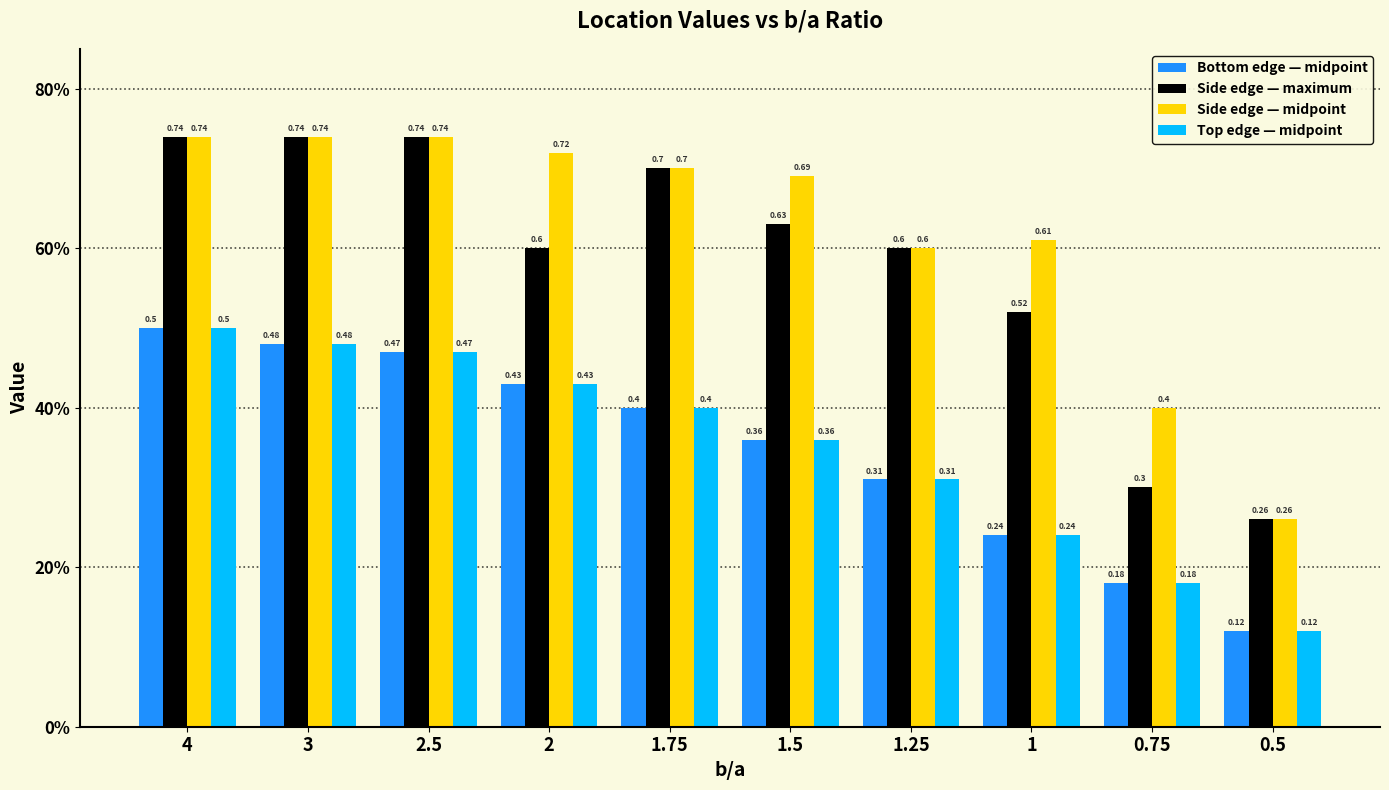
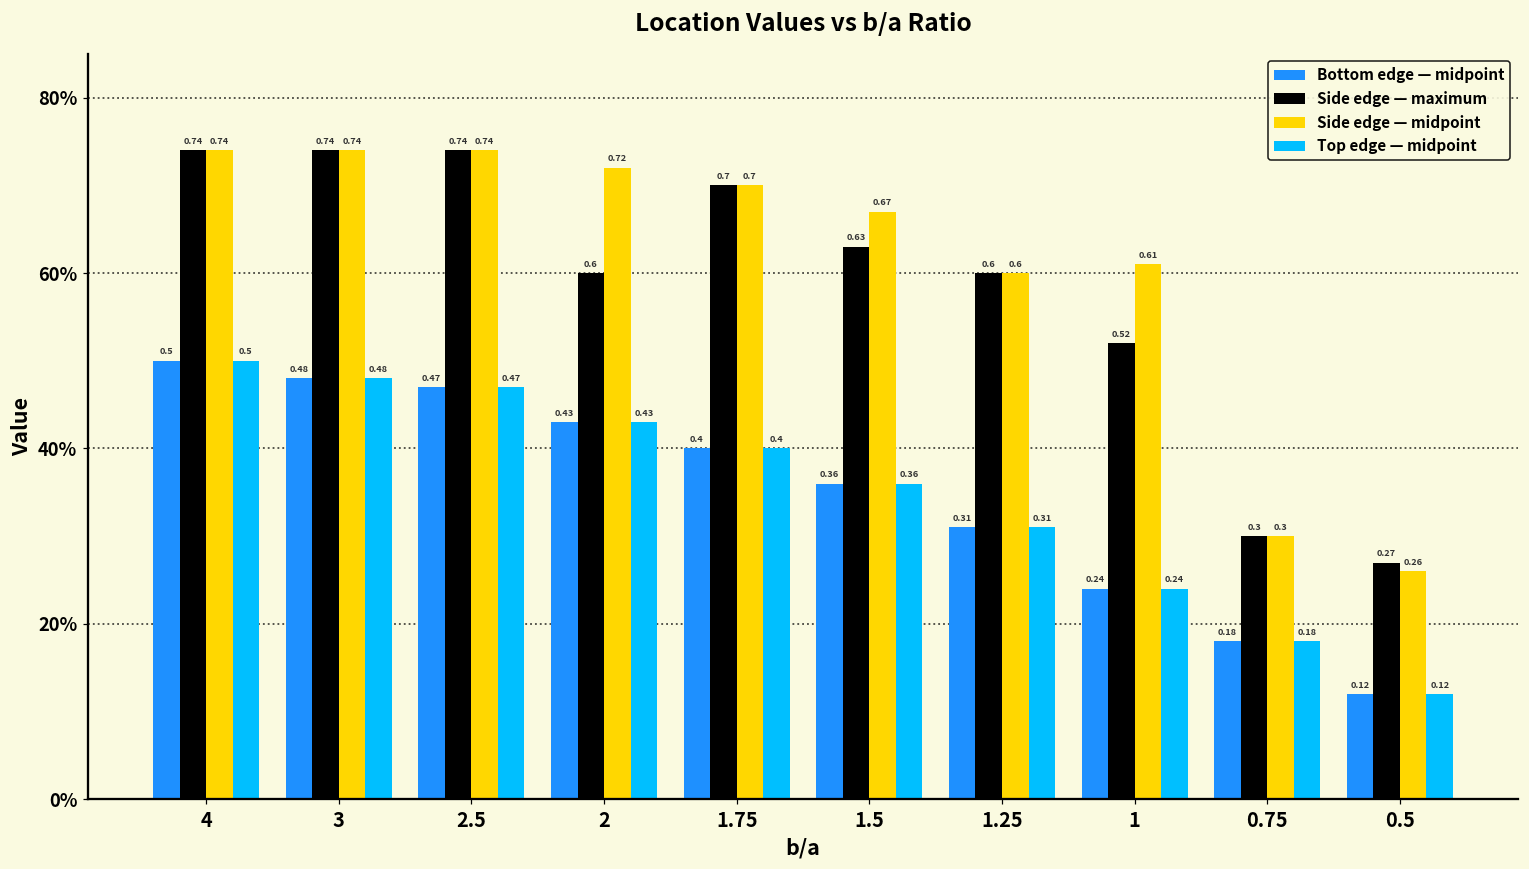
Side edge — midpoint, 1.5: 0.69 -> 0.67
Side edge — midpoint, 0.75: 0.4 -> 0.3
Side edge — maximum, 0.5: 0.26 -> 0.27
